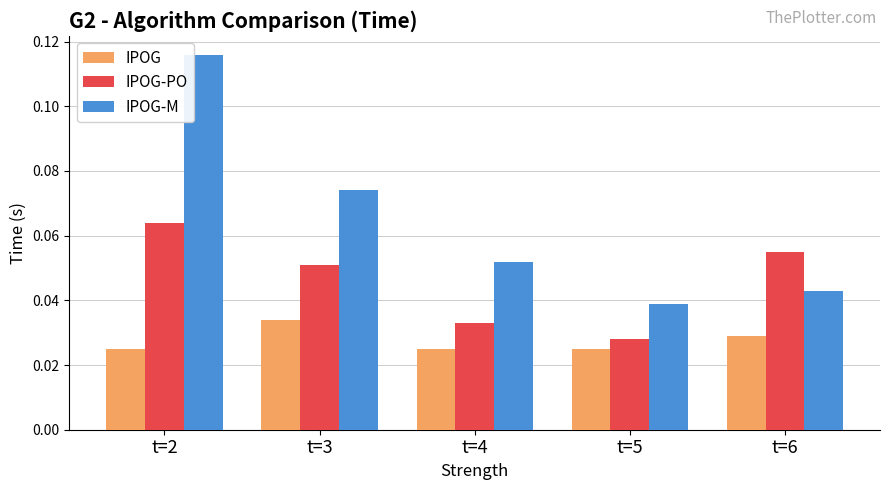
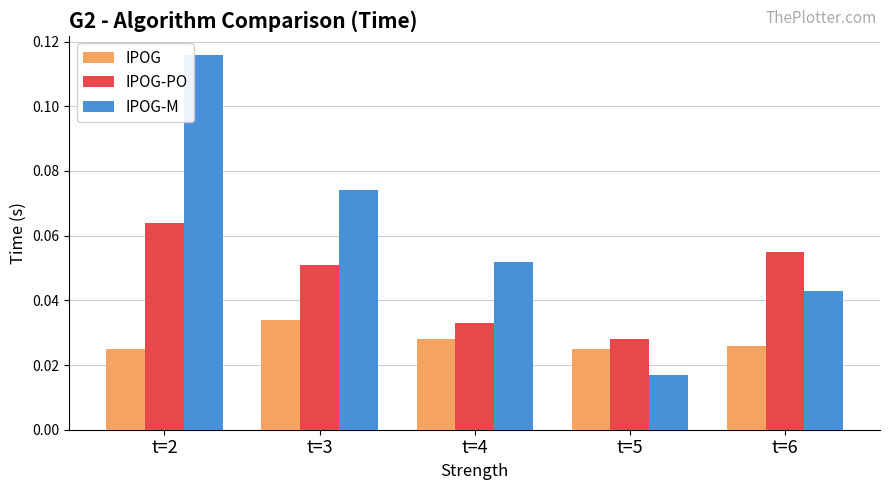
IPOG, t=4: 0.025 -> 0.028
IPOG-M, t=5: 0.039 -> 0.017
IPOG, t=6: 0.029 -> 0.026
